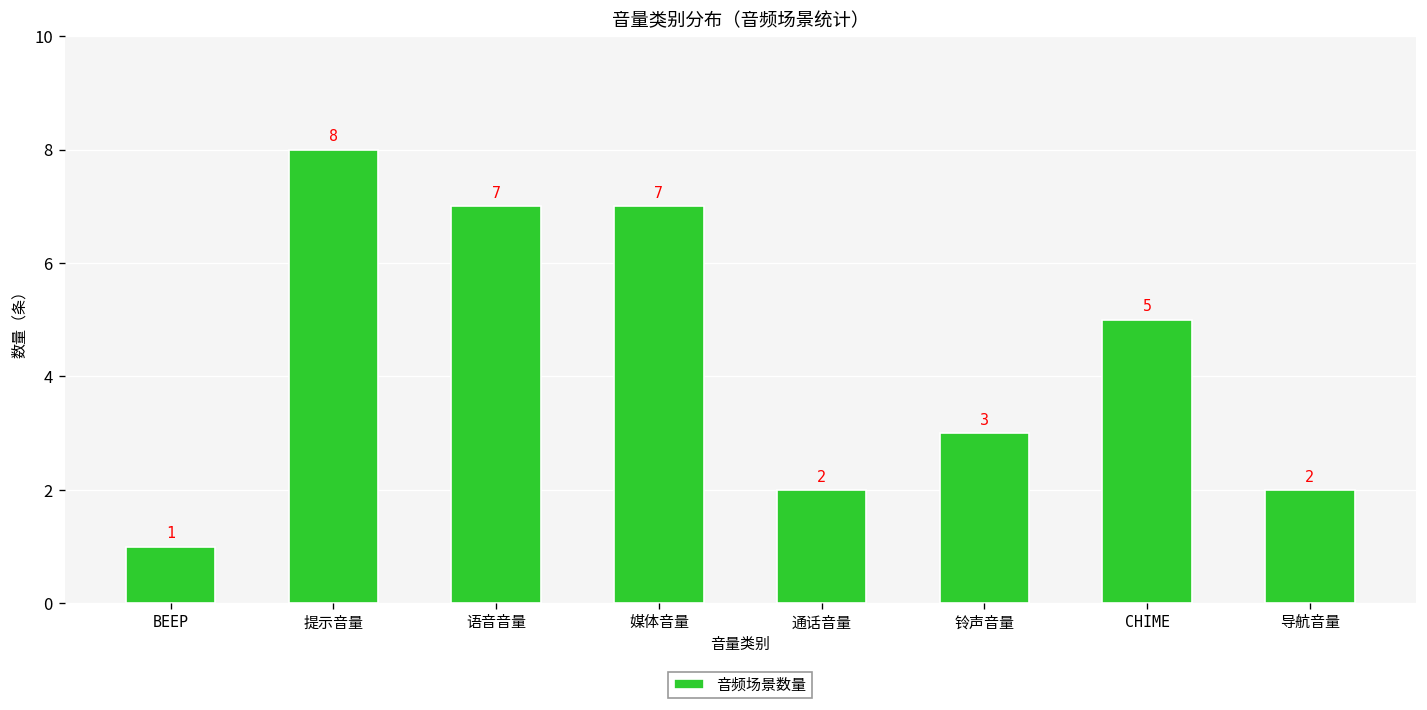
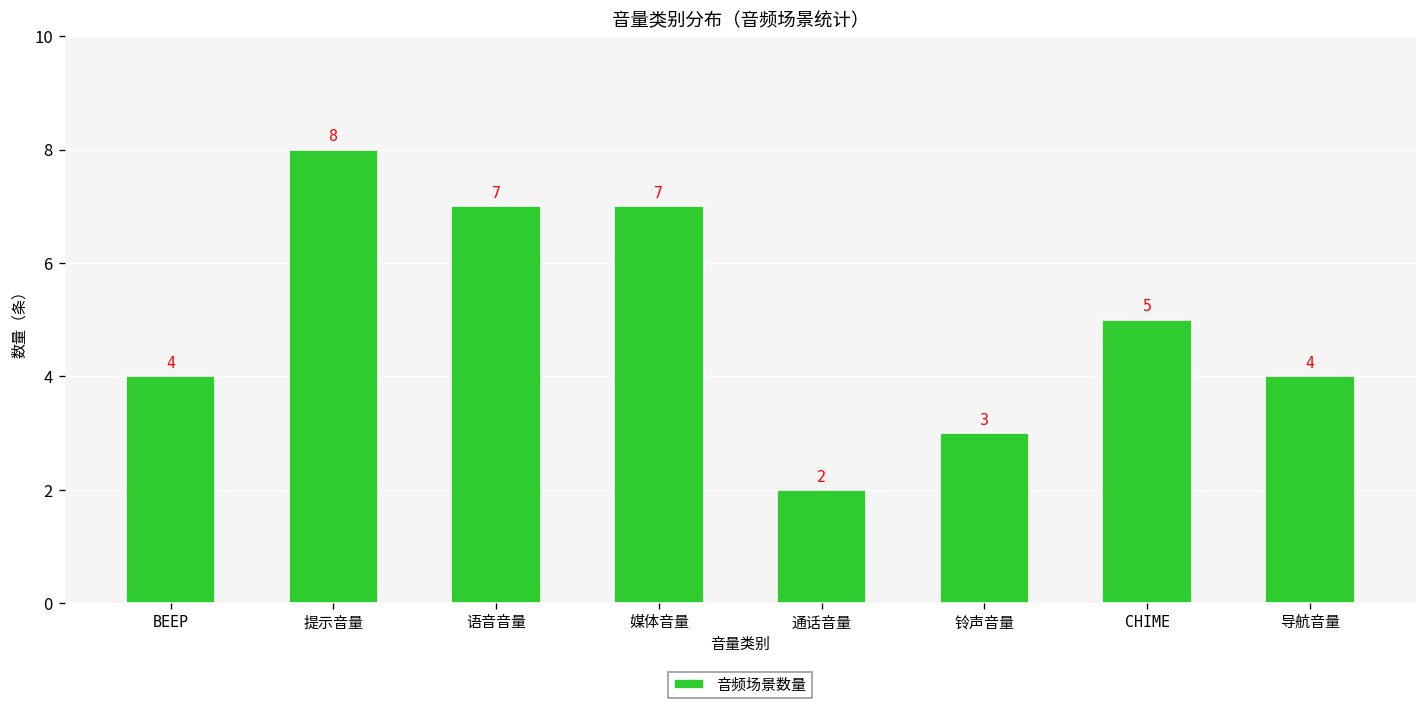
BEEP: 1 -> 4
导航音量: 2 -> 4
